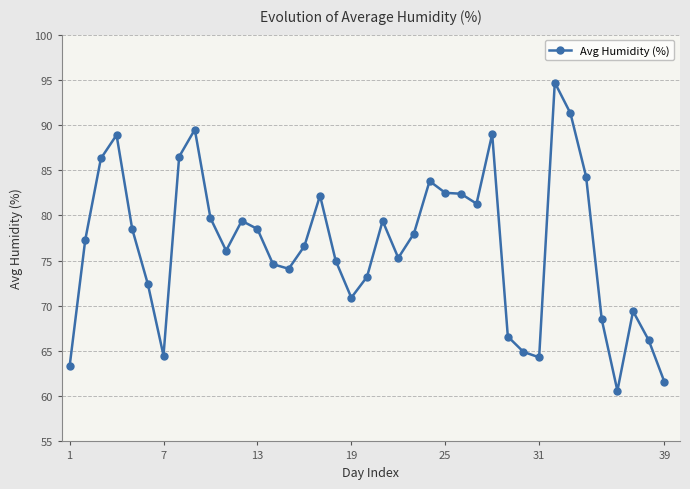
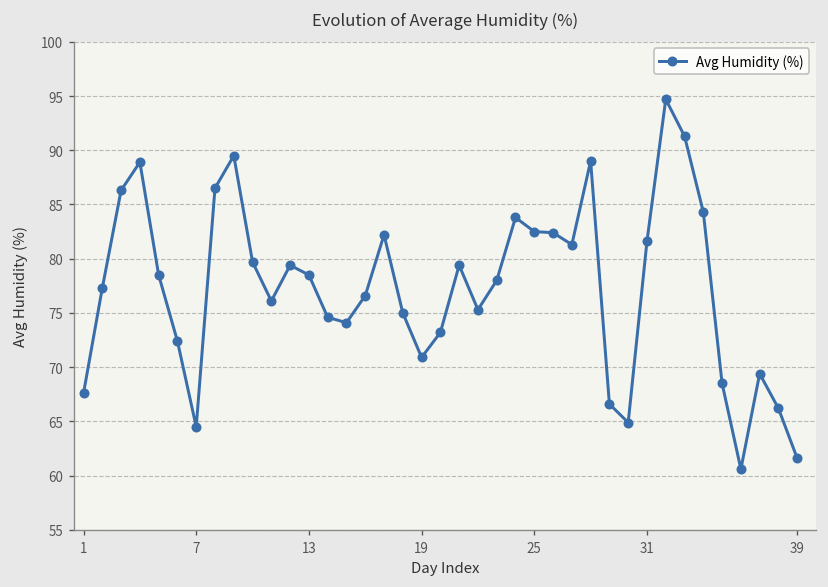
1: 63 -> 68
31: 64 -> 82
